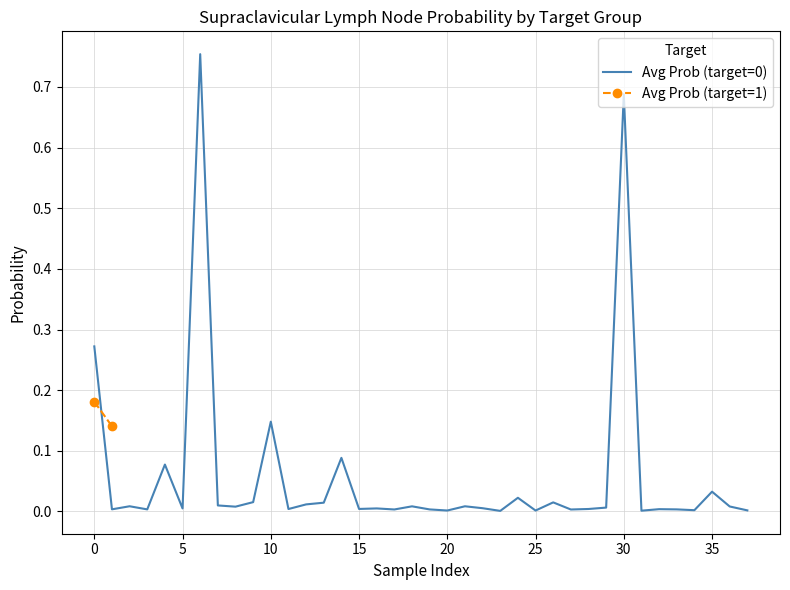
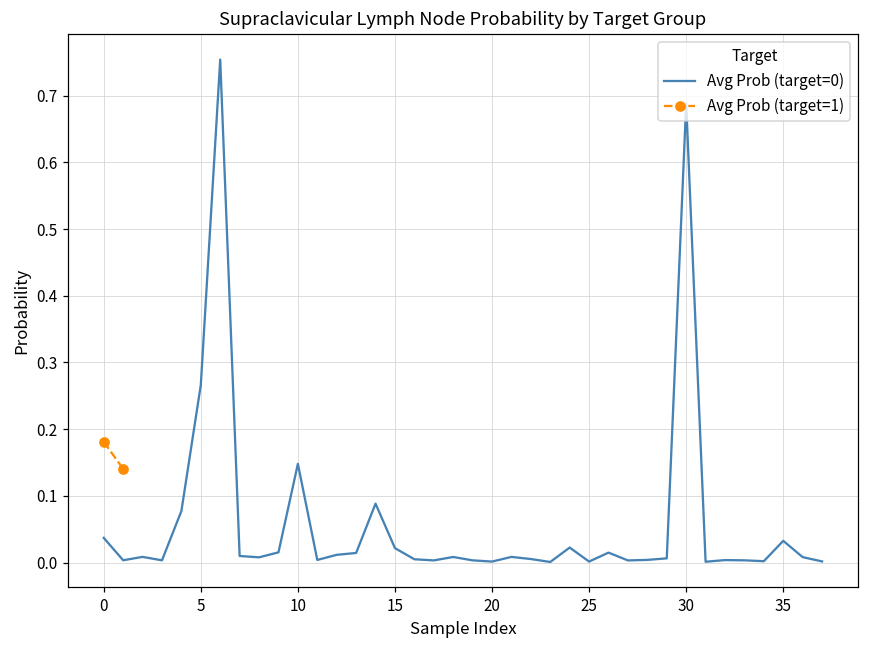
Avg Prob (target=0), 0: 0.27 -> 0.04
Avg Prob (target=0), 5: 0.00 -> 0.27
Avg Prob (target=0), 15: 0.00 -> 0.02
